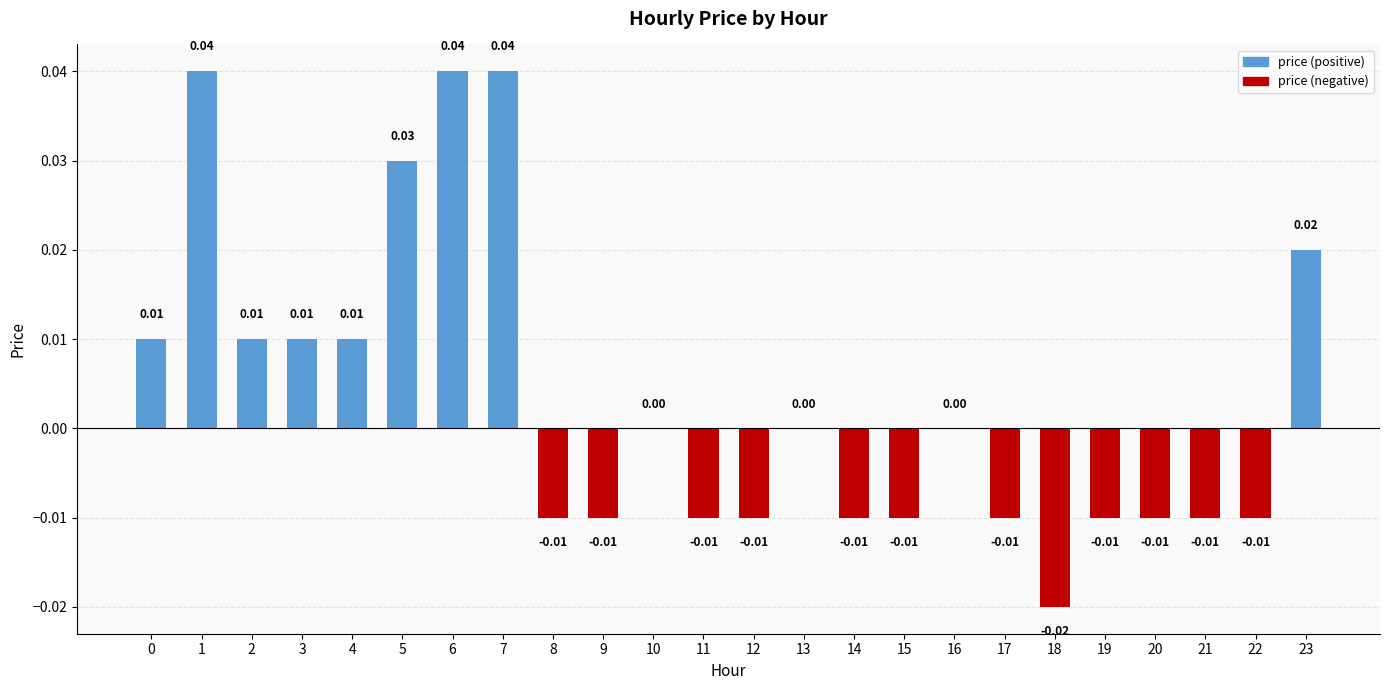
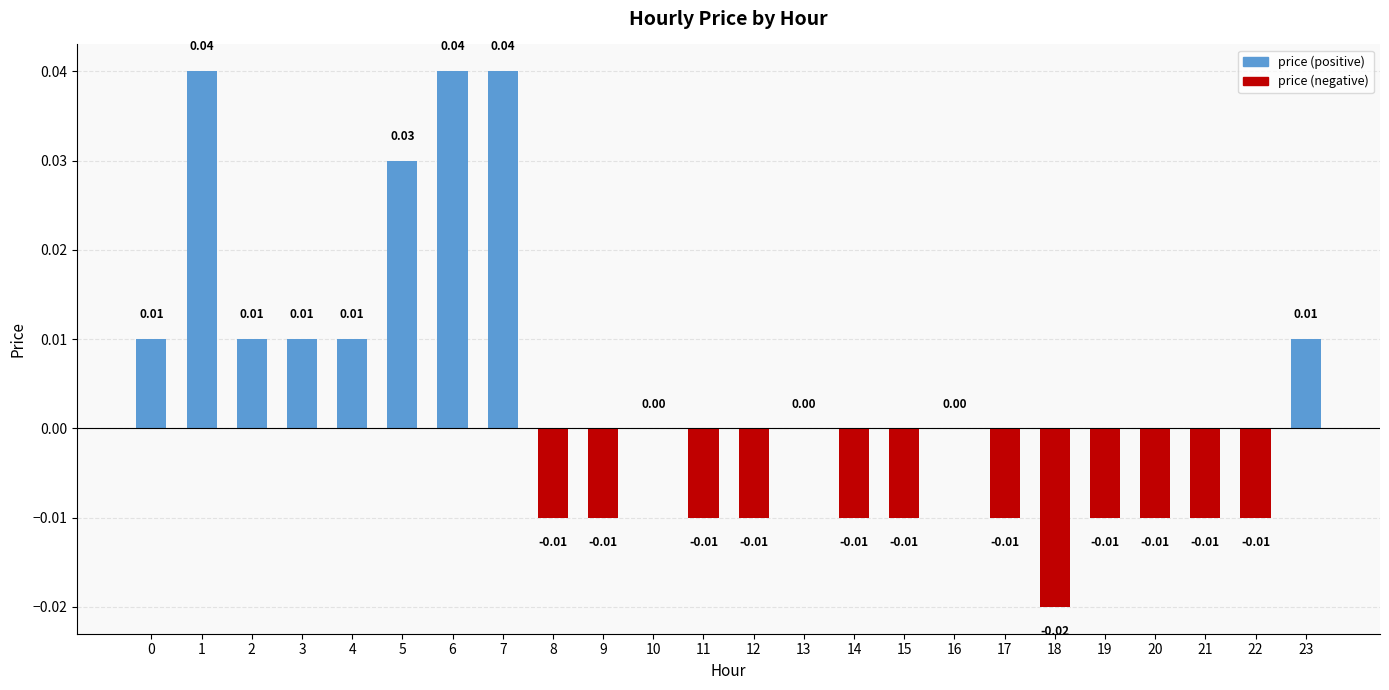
price (positive), 23: 0.02 -> 0.01
